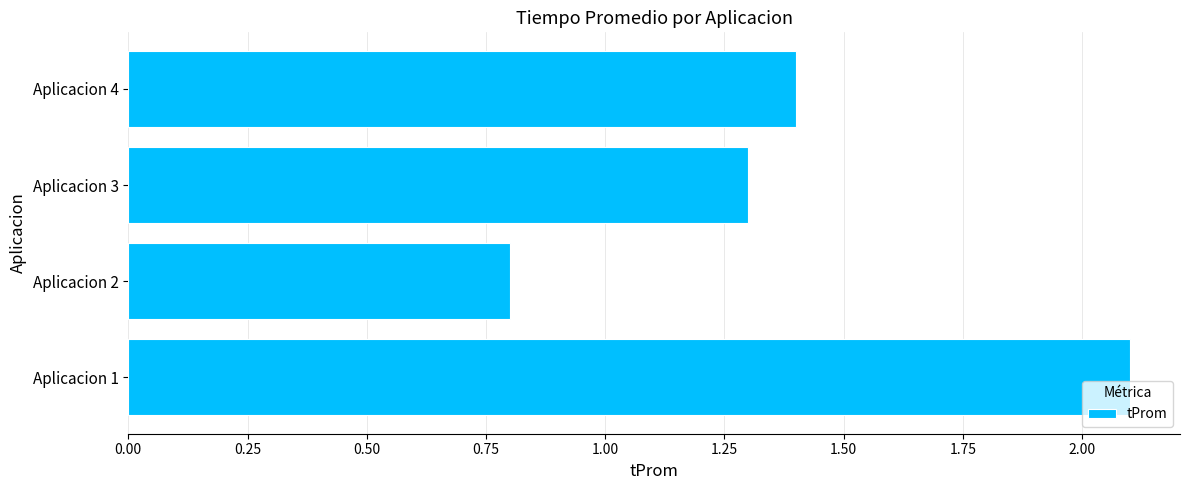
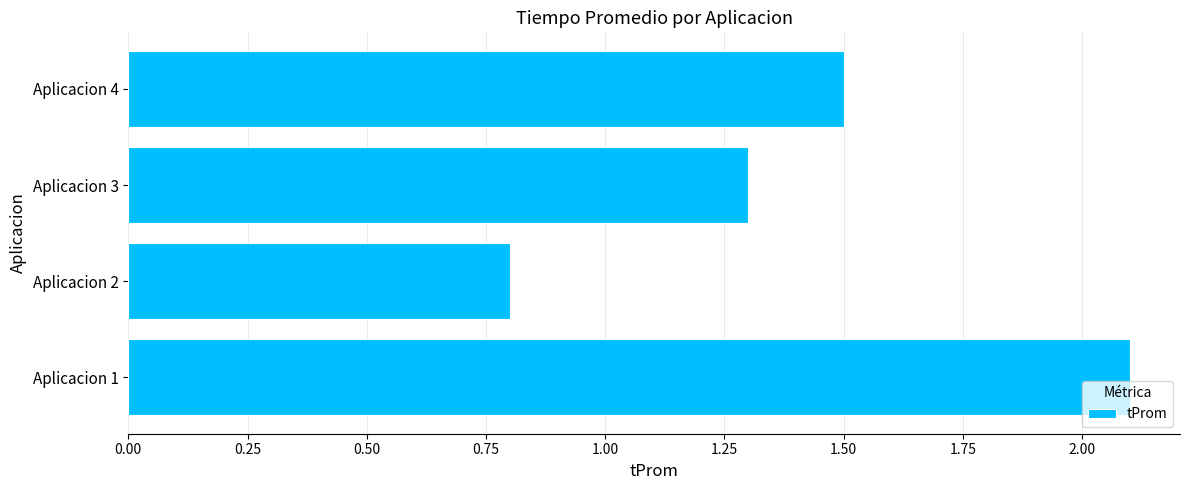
Aplicacion 4: 1.4 -> 1.5
